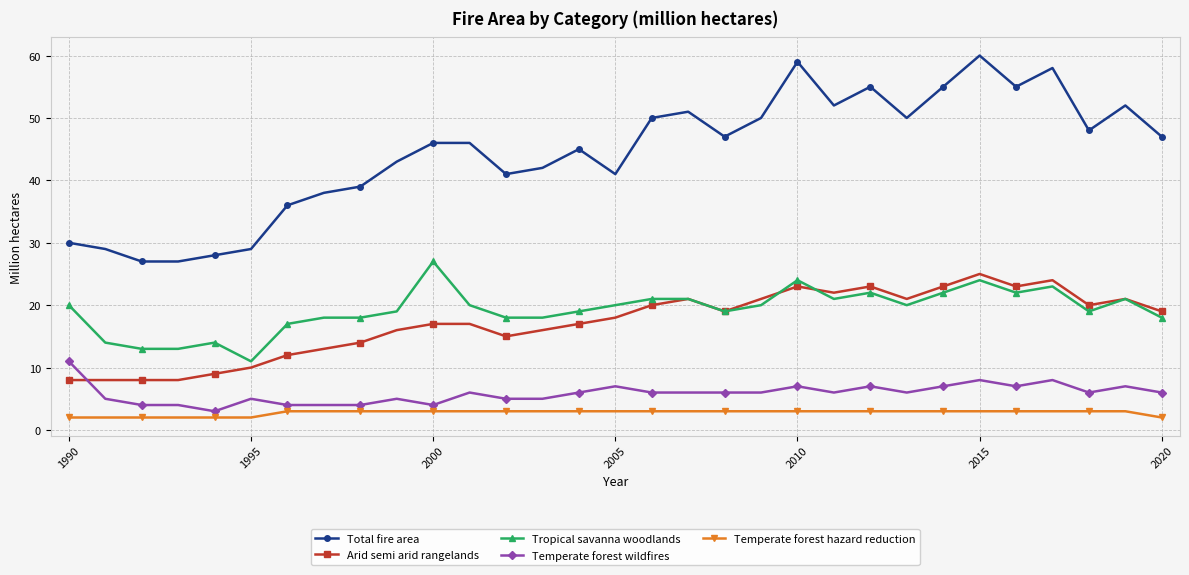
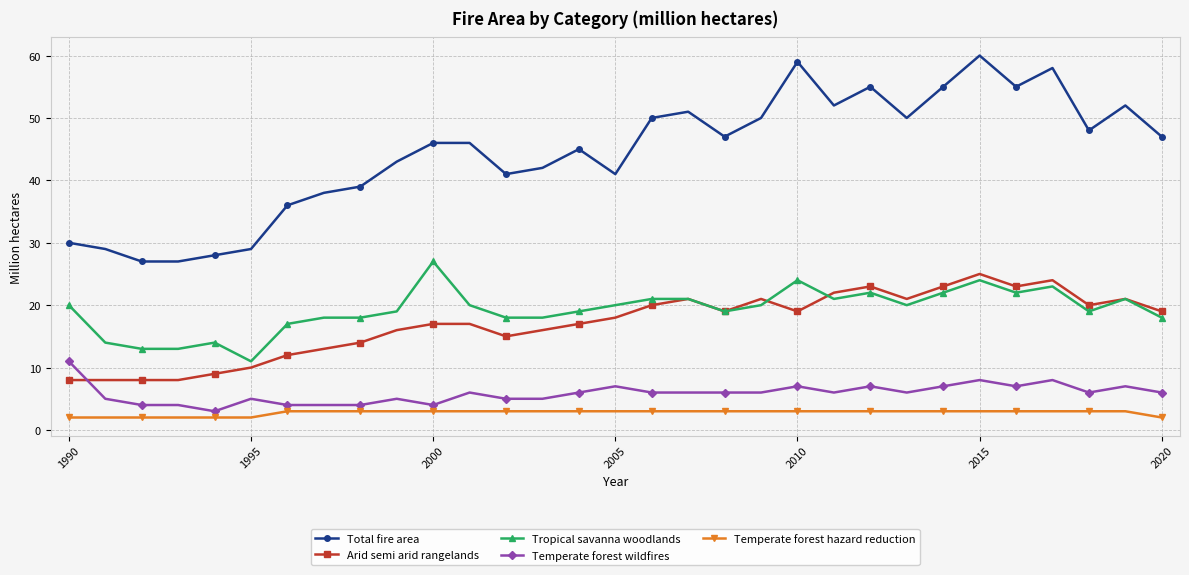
Arid semi arid rangelands, 2010: 23 -> 19
